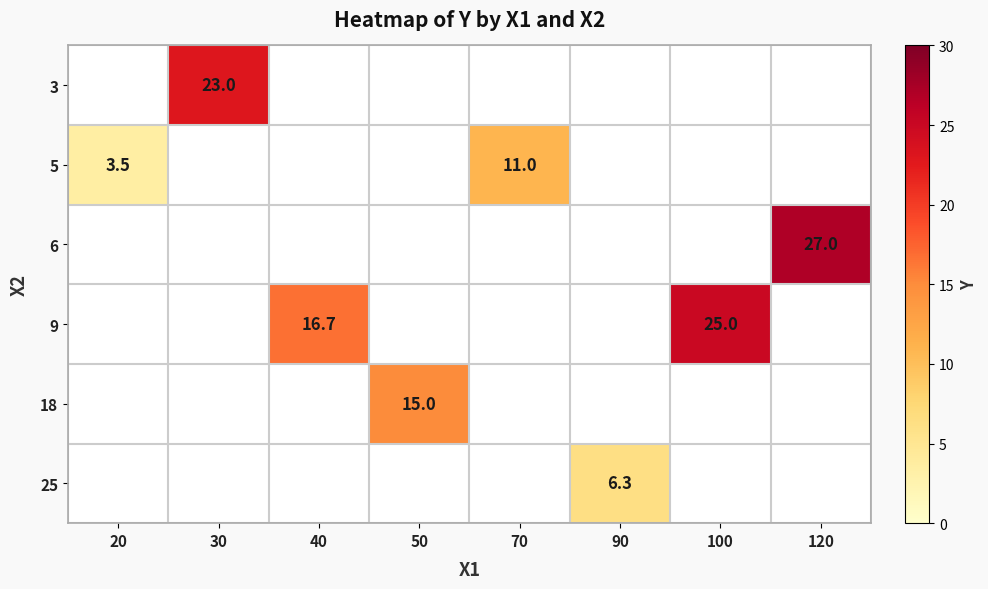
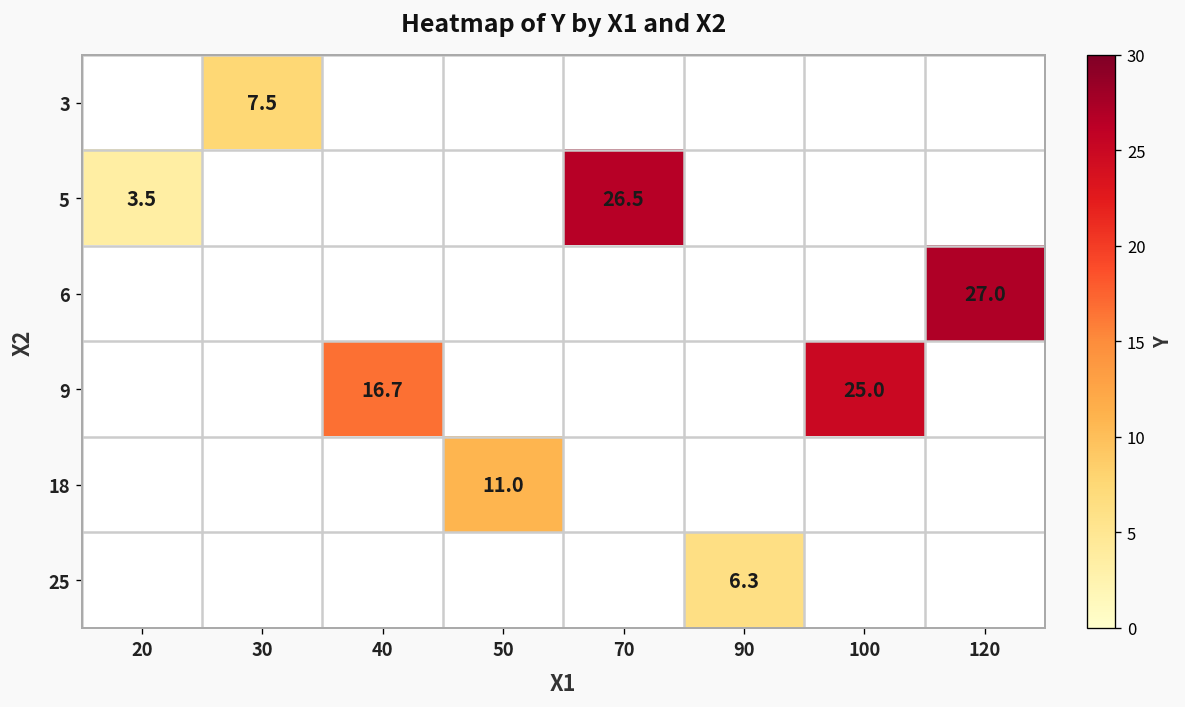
3, 30: 23.0 -> 7.5
5, 70: 11.0 -> 26.5
18, 50: 15.0 -> 11.0
